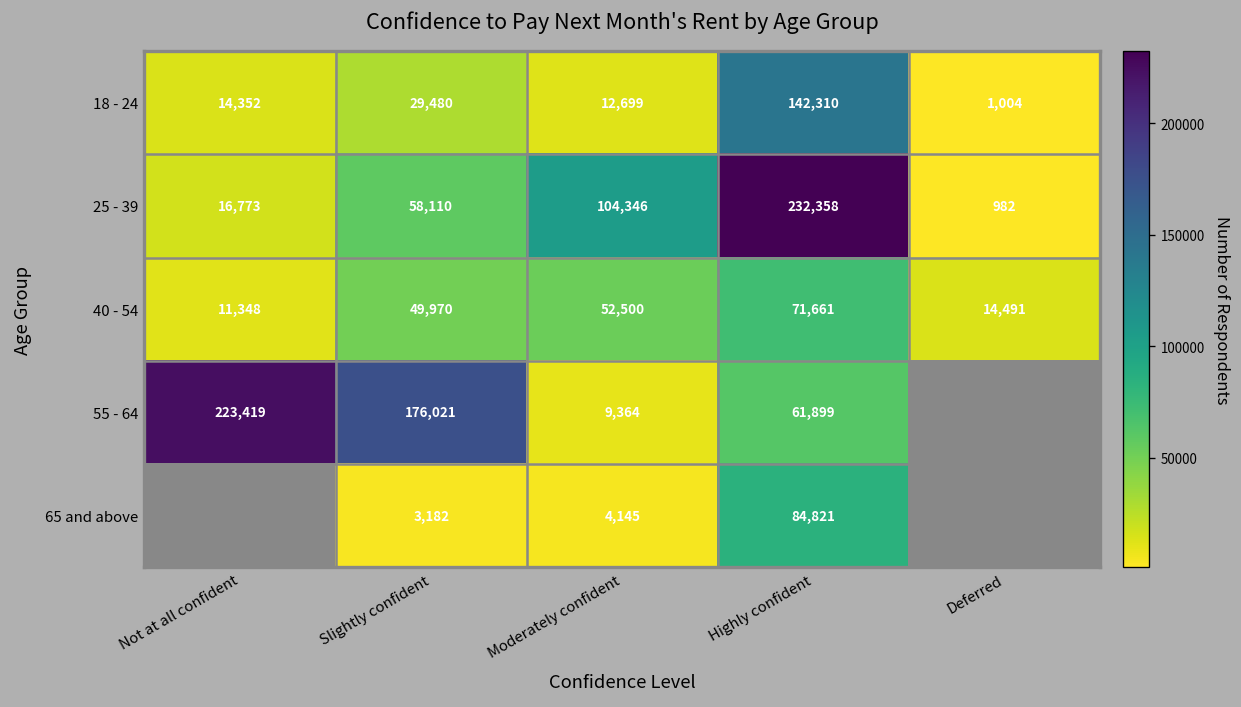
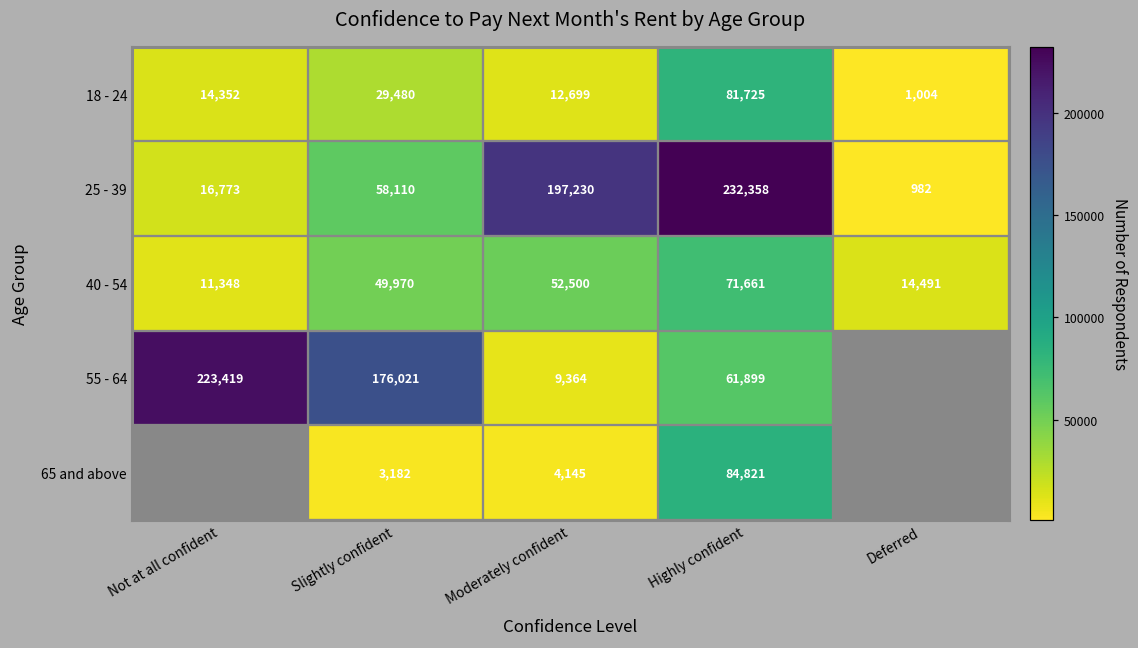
18 - 24, Highly confident: 142,310 -> 81,725
25 - 39, Moderately confident: 104,346 -> 197,230
